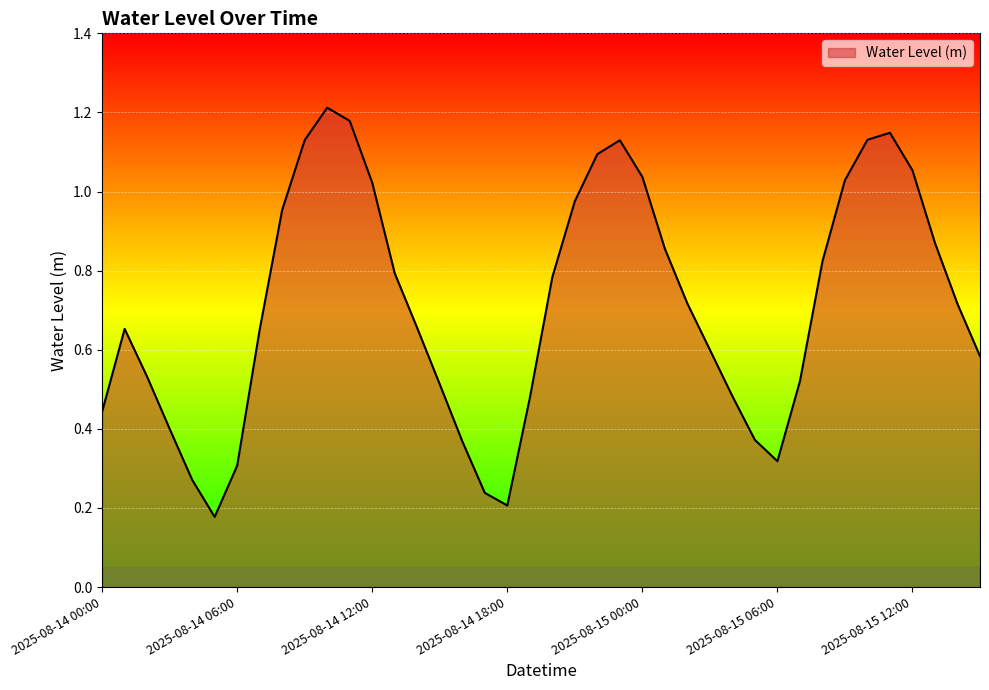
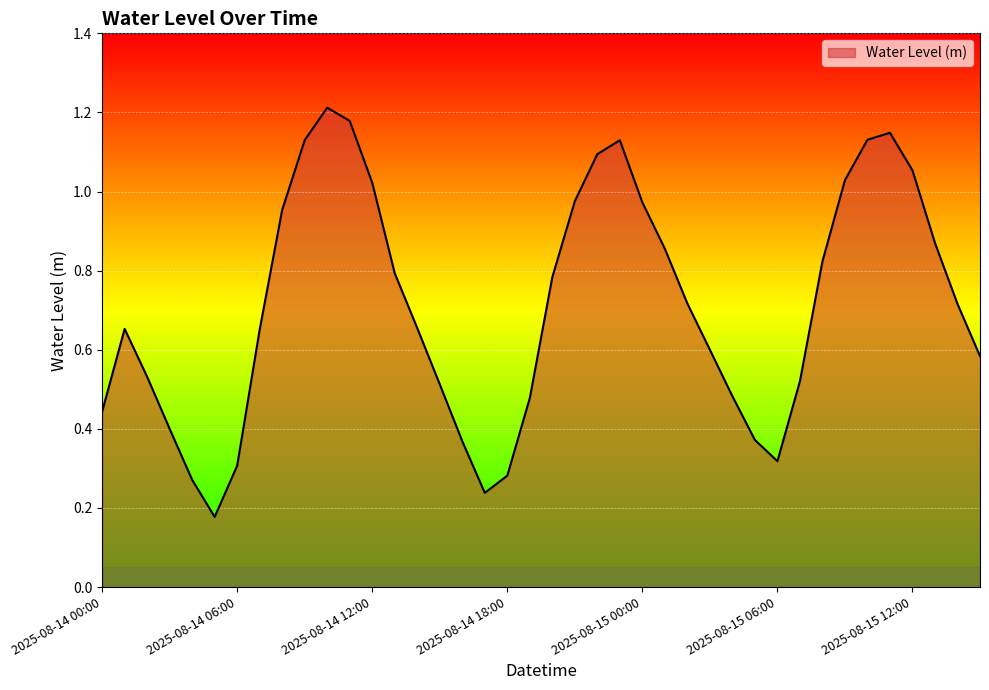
2025-08-14 18:00: 0.21 -> 0.28
2025-08-15 00:00: 1.04 -> 0.97
